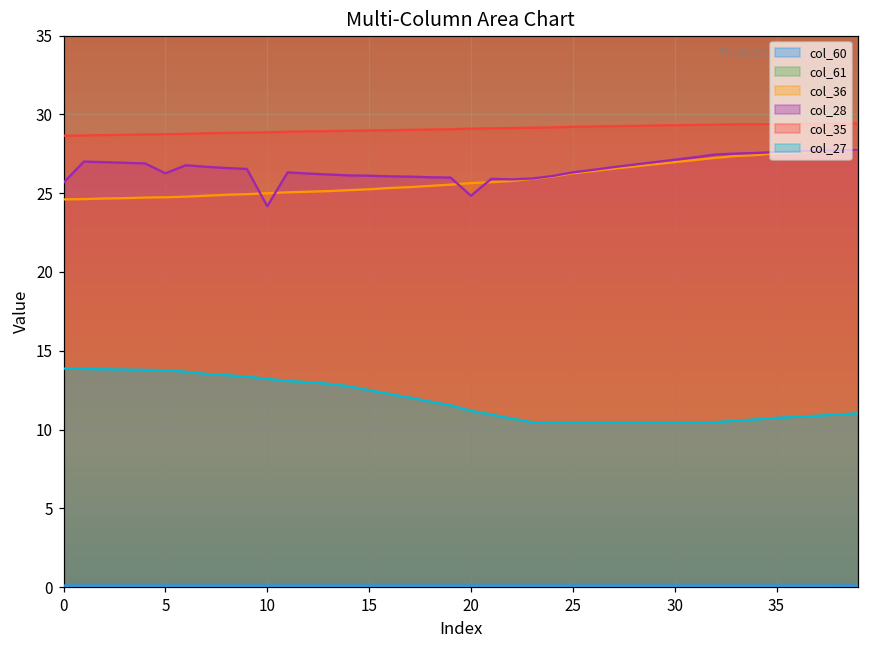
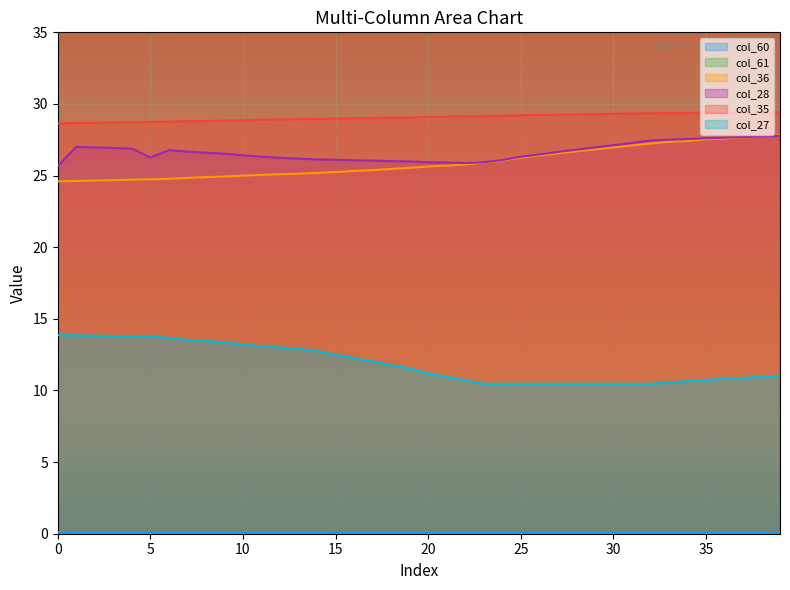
col_28, 10: 24.2 -> 26.4
col_28, 20: 24.8 -> 25.9
